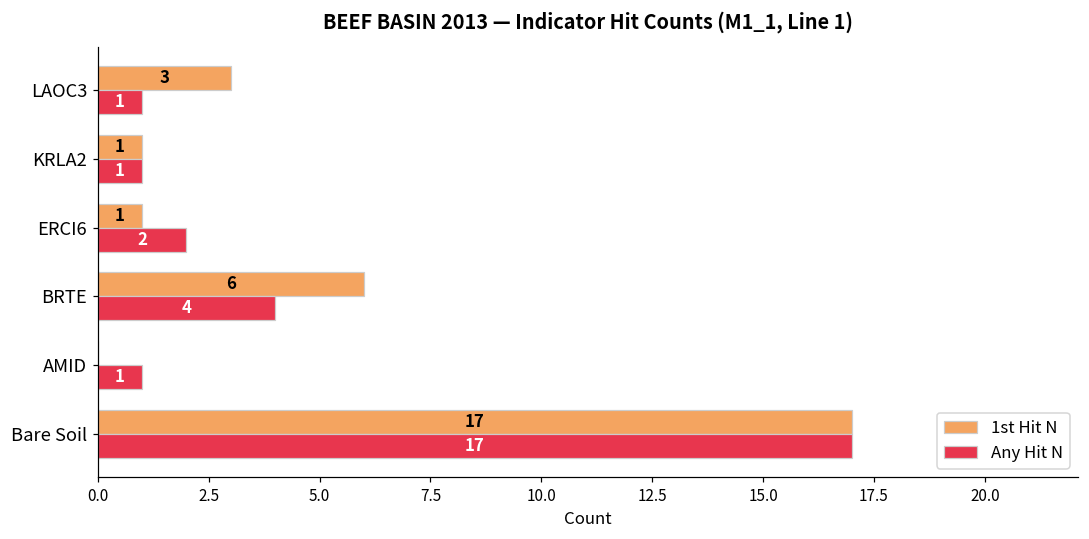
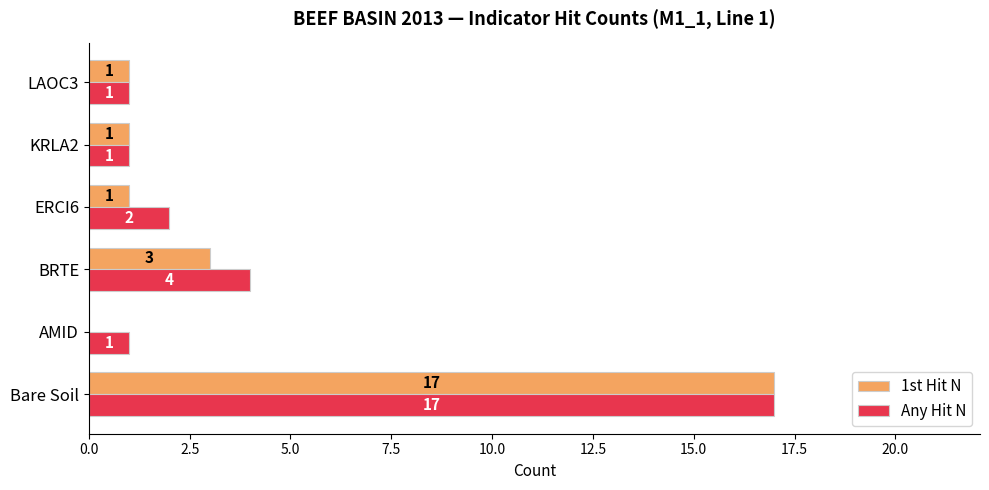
1st Hit N, LAOC3: 3 -> 1
1st Hit N, BRTE: 6 -> 3
